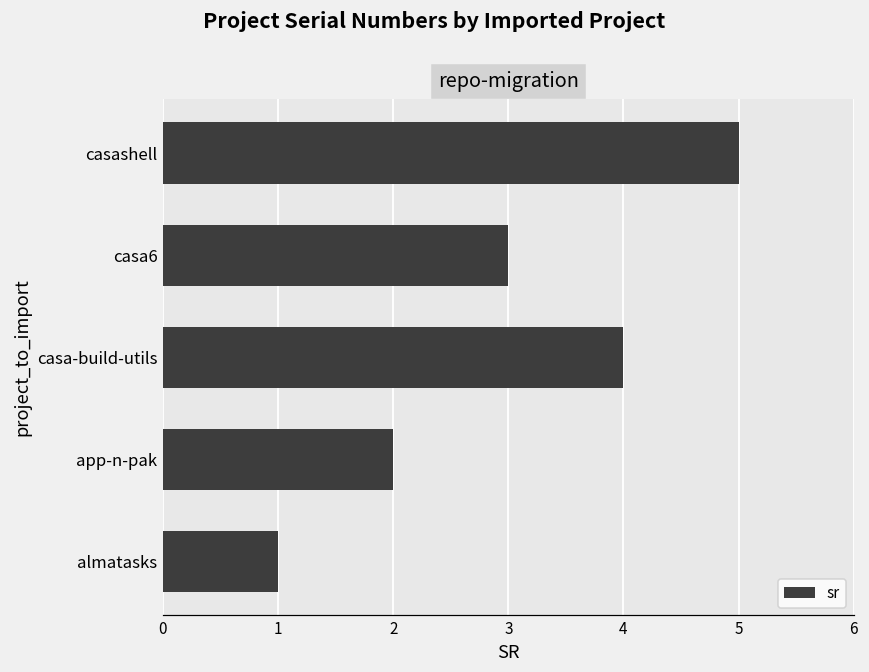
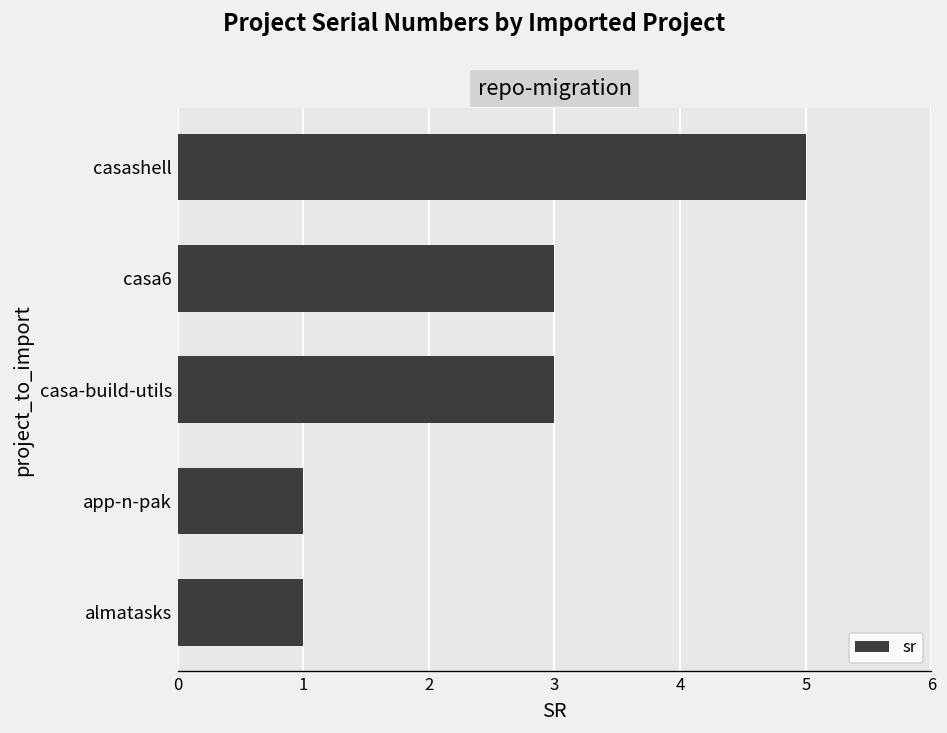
casa-build-utils: 4 -> 3
app-n-pak: 2 -> 1
